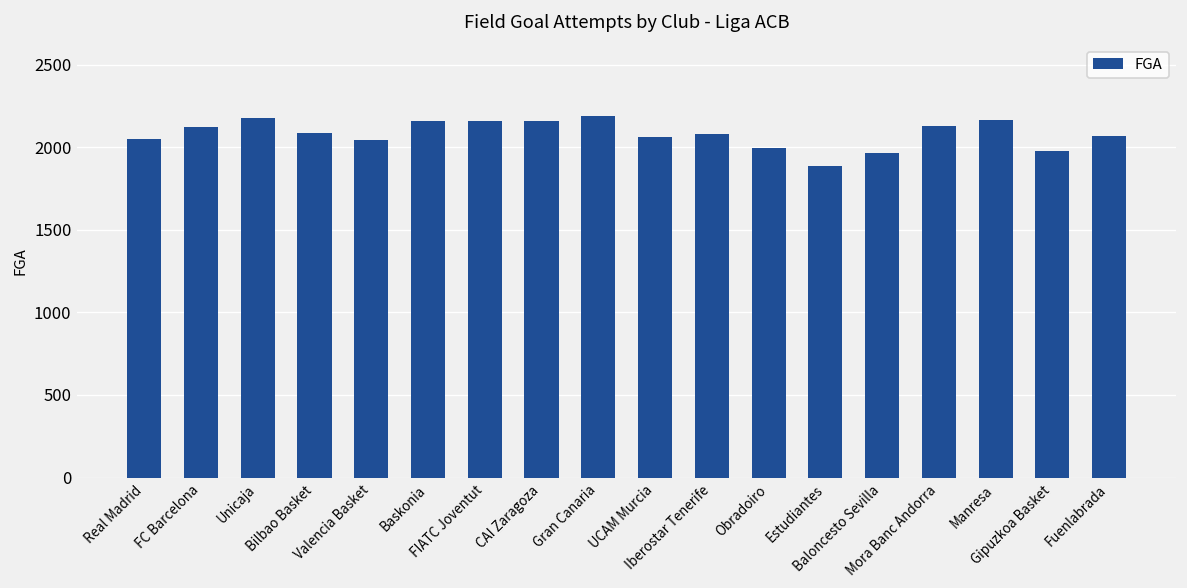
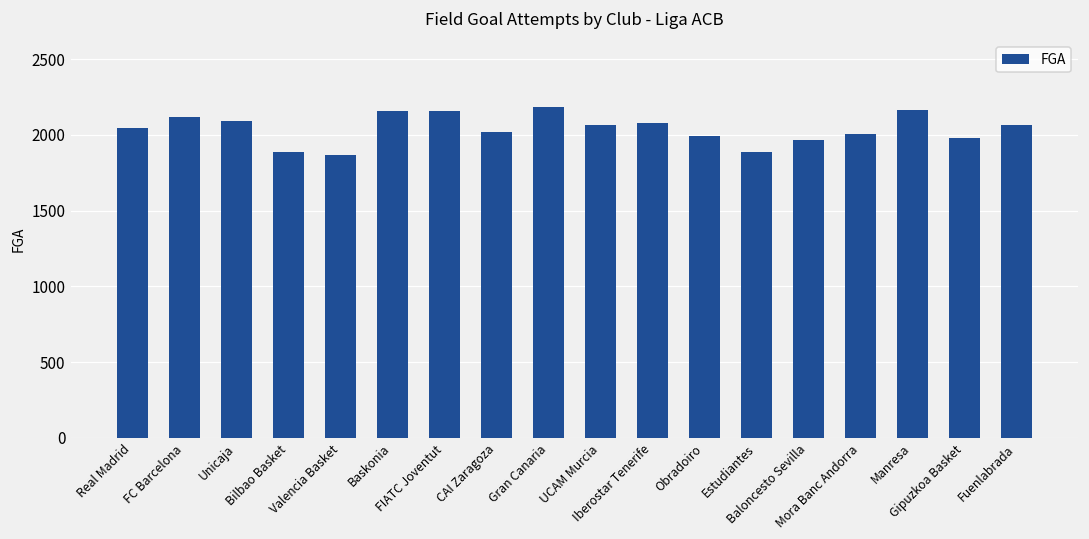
Unicaja: 2180 -> 2090
Bilbao Basket: 2090 -> 1890
Valencia Basket: 2040 -> 1870
CAI Zaragoza: 2160 -> 2020
Mora Banc Andorra: 2130 -> 2010
